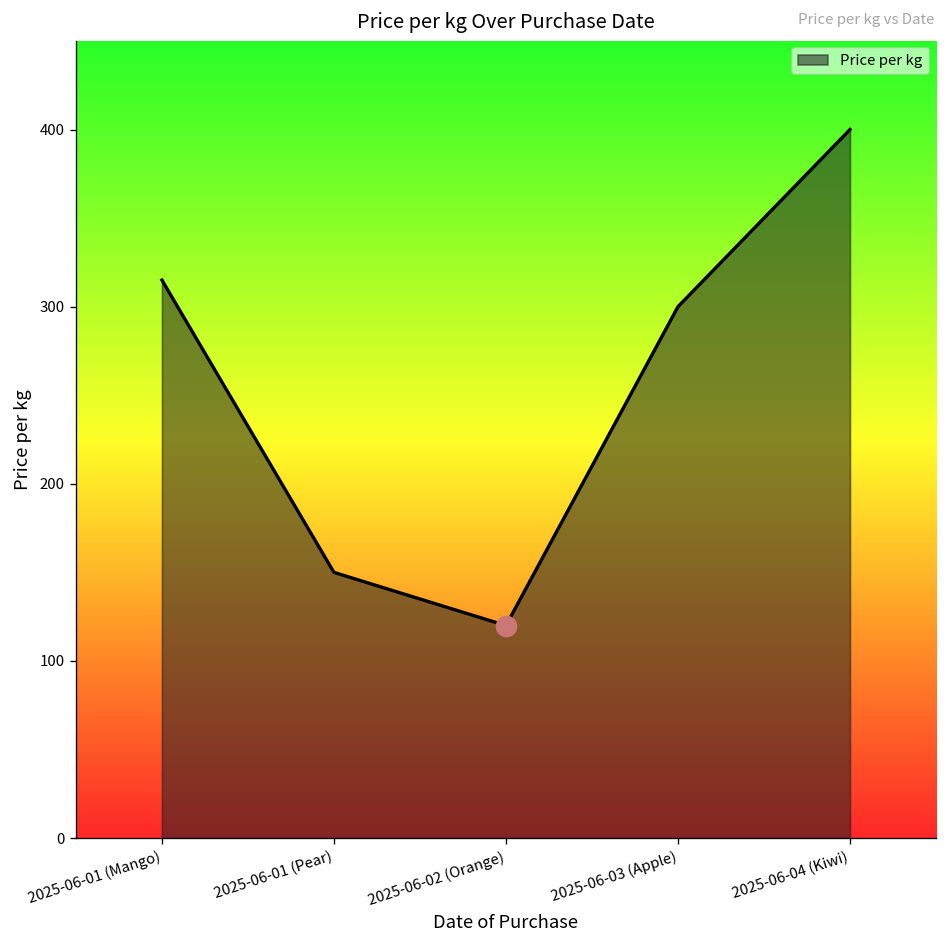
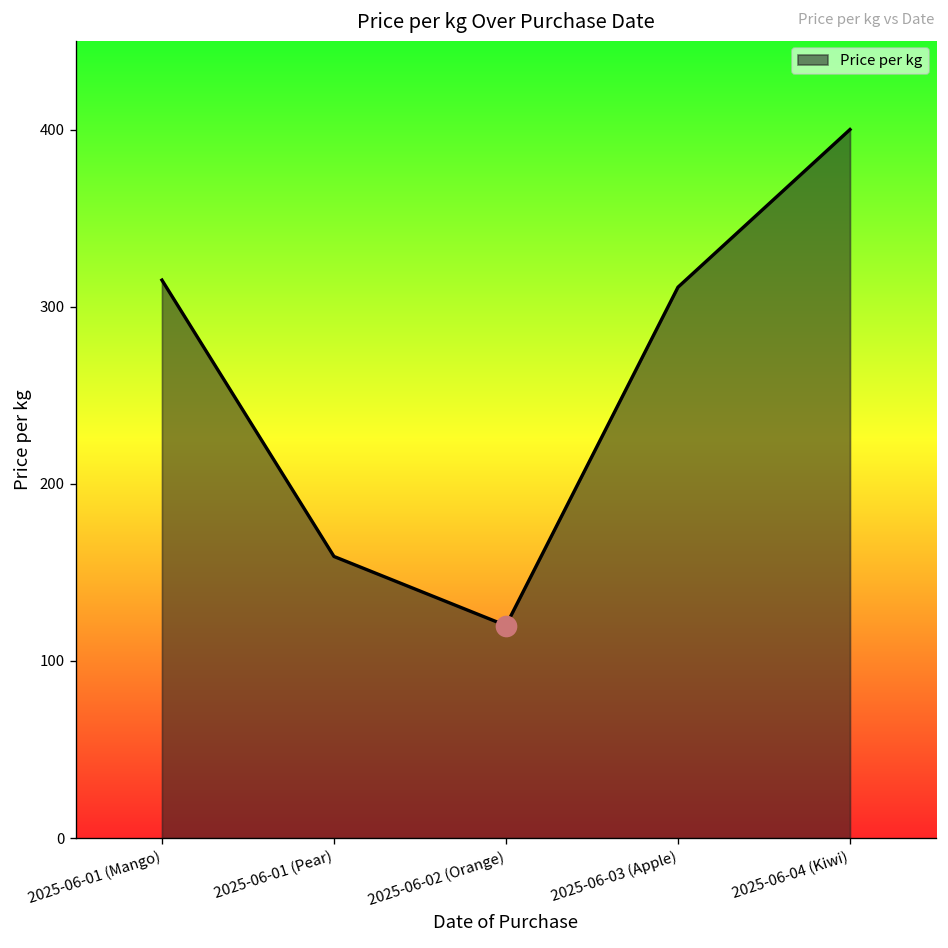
Price per kg, 2025-06-01 (Pear): 150 -> 159
Price per kg, 2025-06-03 (Apple): 300 -> 311
